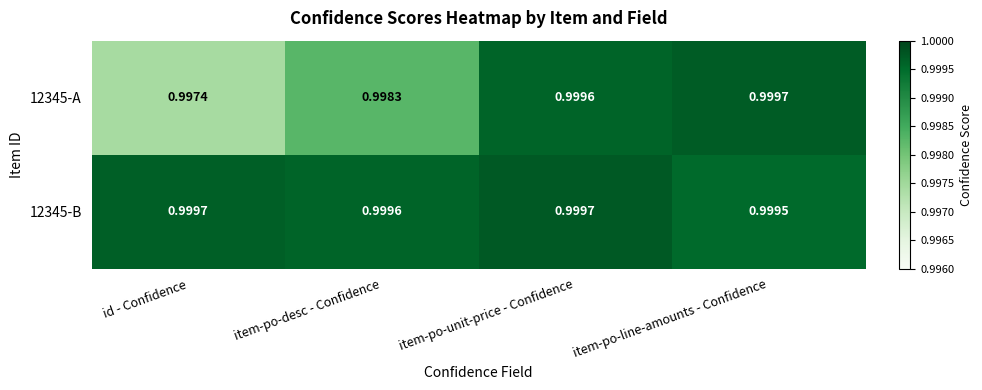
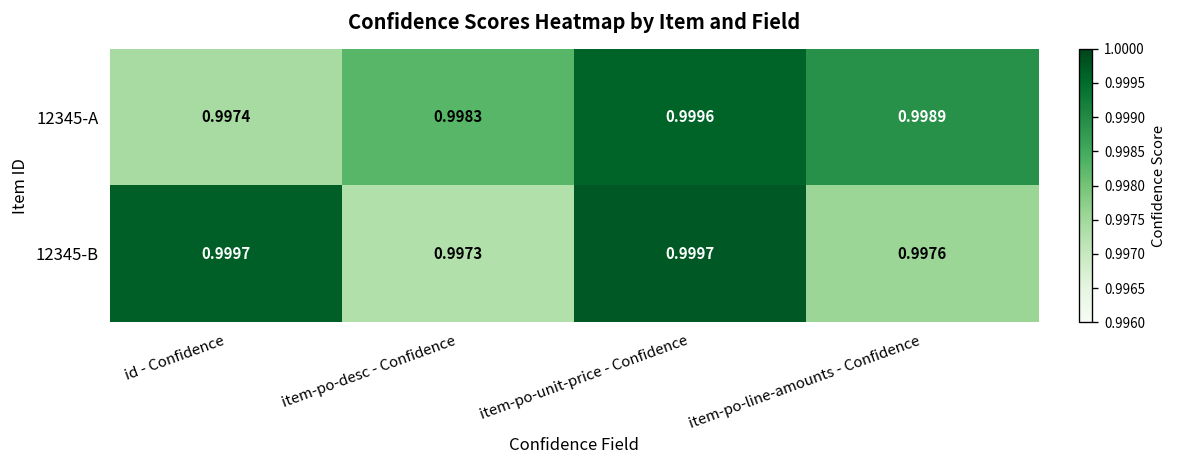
12345-A, item-po-line-amounts - Confidence: 0.9997 -> 0.9989
12345-B, item-po-desc - Confidence: 0.9996 -> 0.9973
12345-B, item-po-line-amounts - Confidence: 0.9995 -> 0.9976
